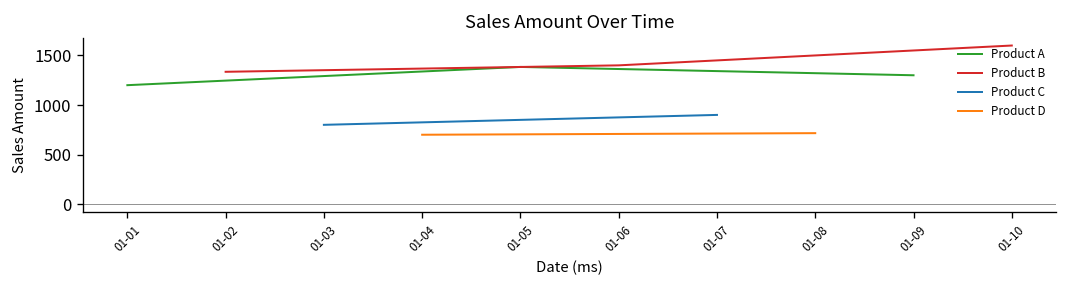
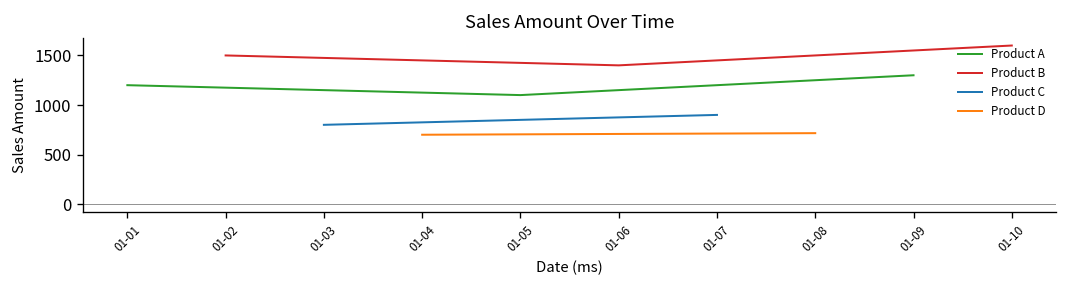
Product B, 01-02: 1300 -> 1500
Product A, 01-05: 1400 -> 1100
